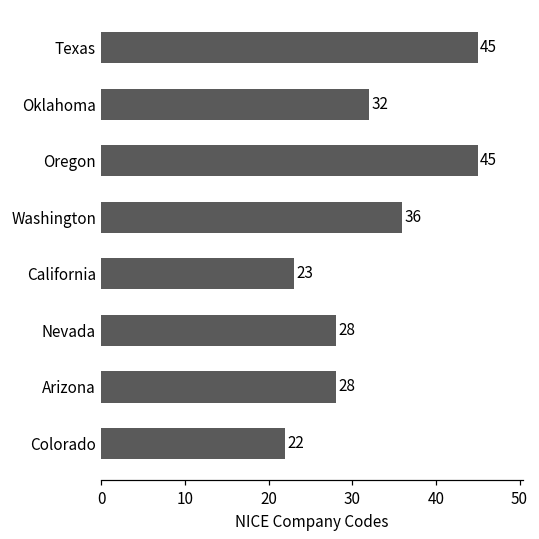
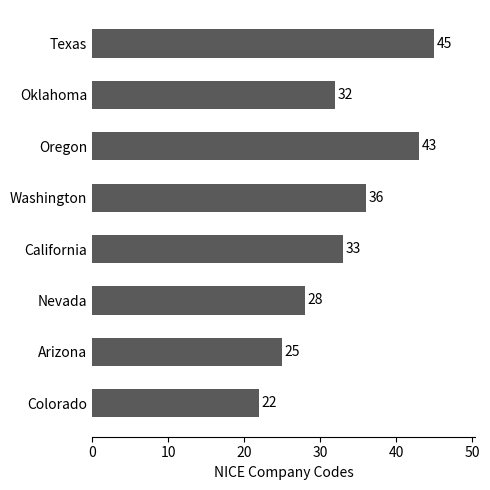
Oregon: 45 -> 43
California: 23 -> 33
Arizona: 28 -> 25
